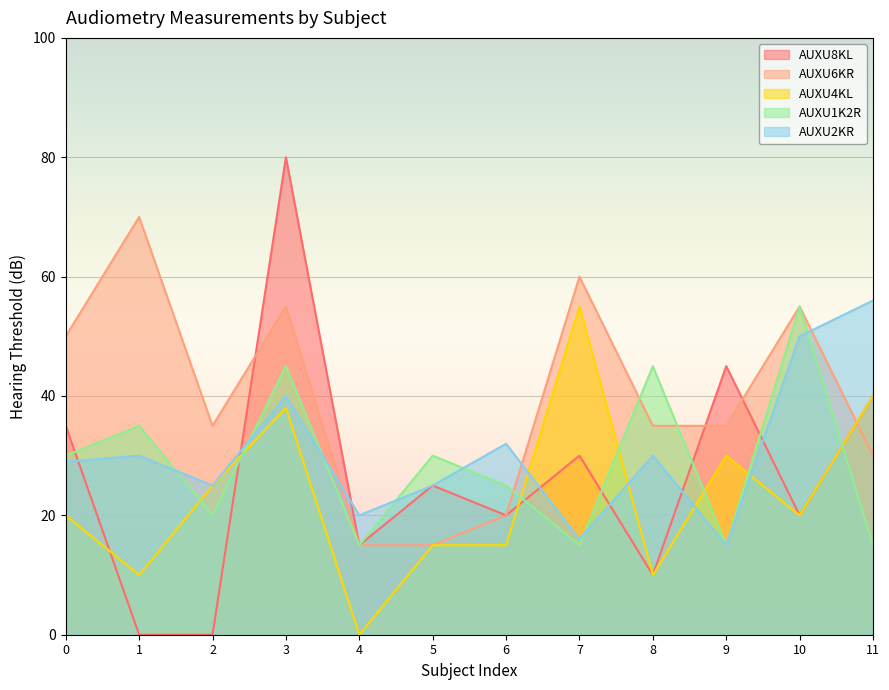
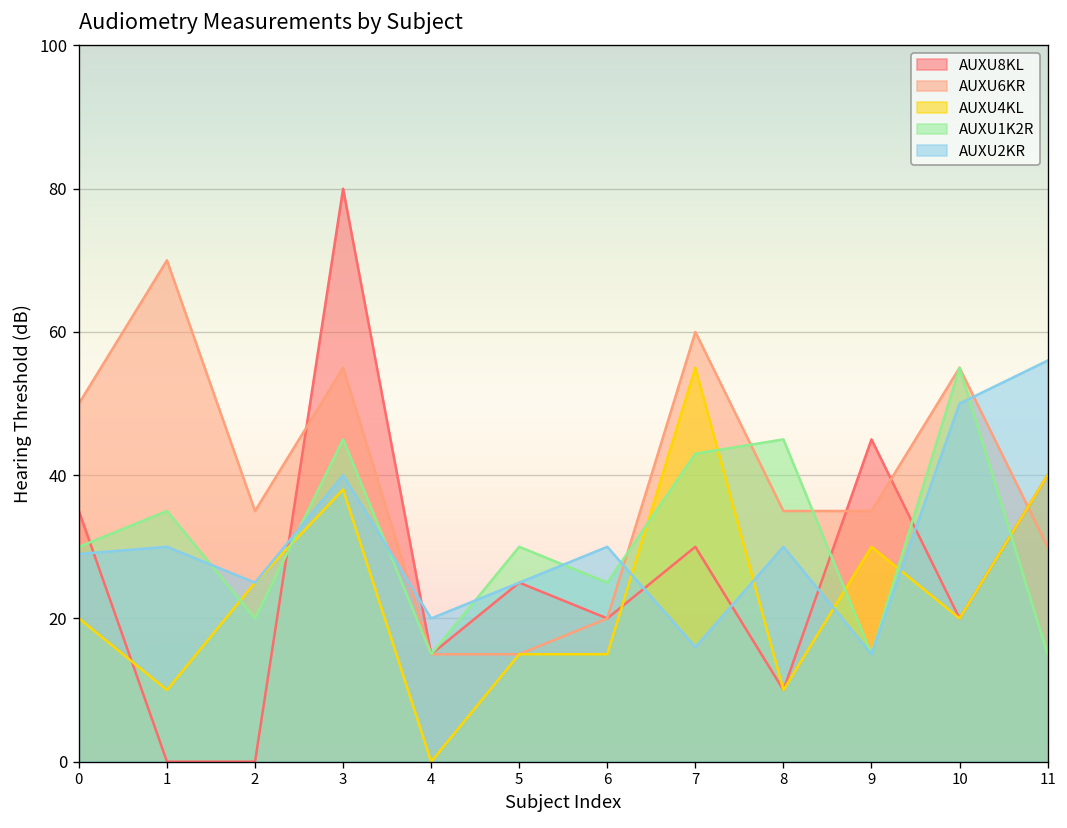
AUXU2KR, 6: 32 -> 30
AUXU1K2R, 7: 15 -> 43
